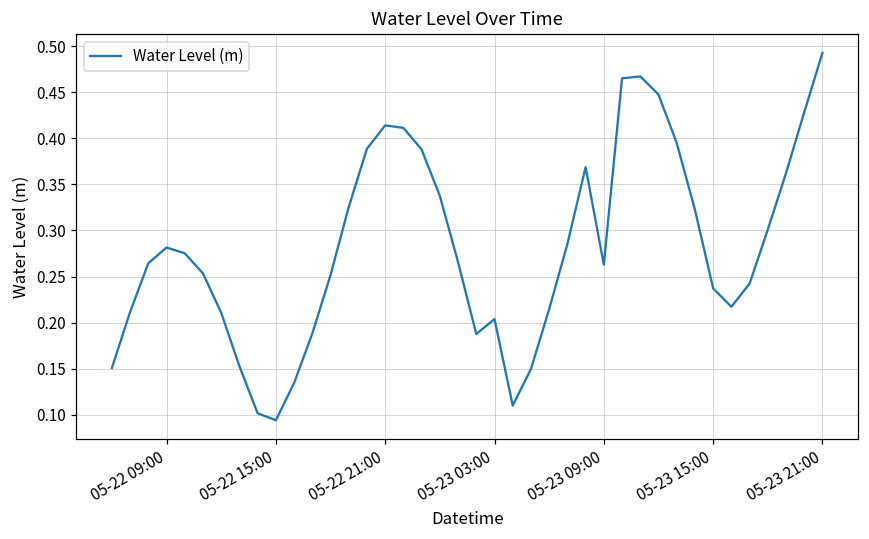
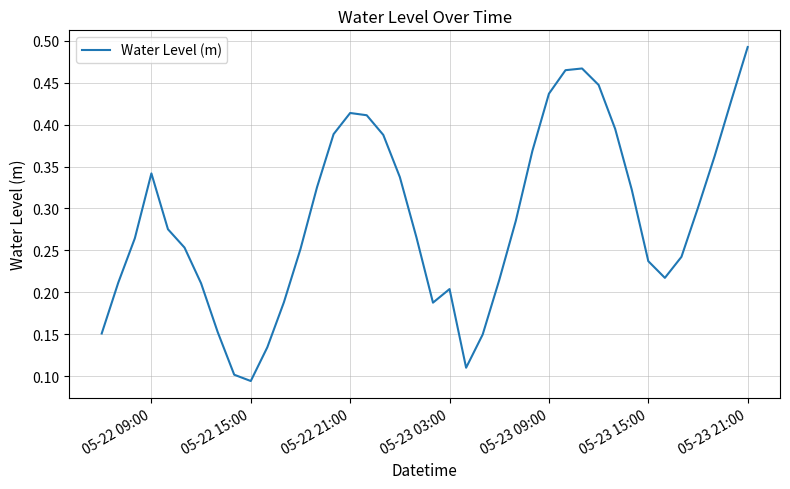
05-22 09:00: 0.28 -> 0.34
05-23 09:00: 0.26 -> 0.44
